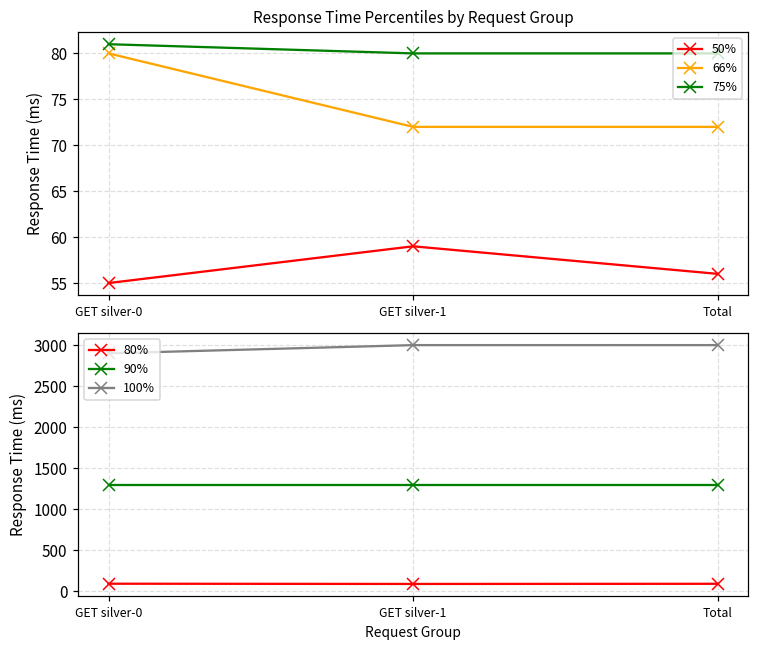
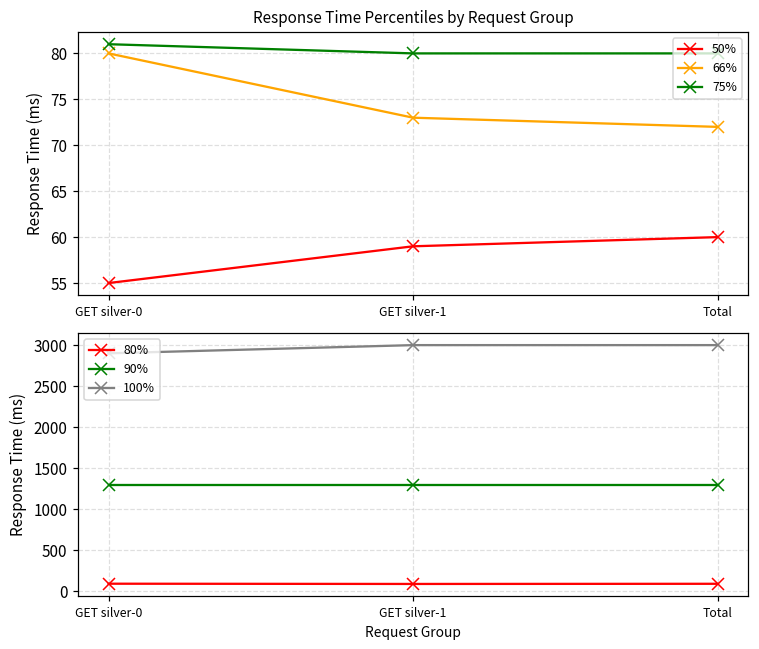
Response Time Percentiles by Request Group, 66%, GET silver-1: 72 -> 73
Response Time Percentiles by Request Group, 50%, Total: 56 -> 60
